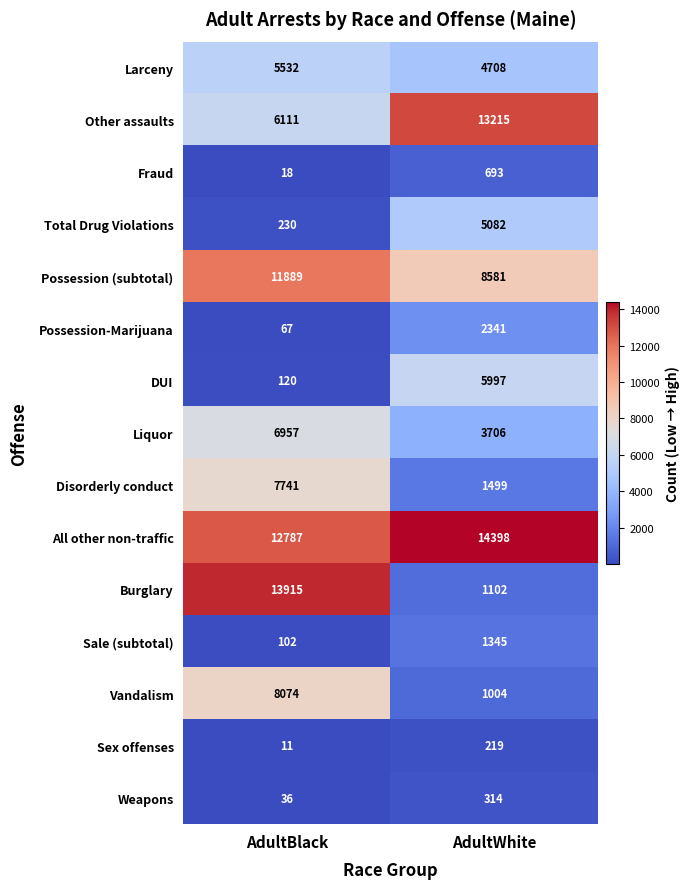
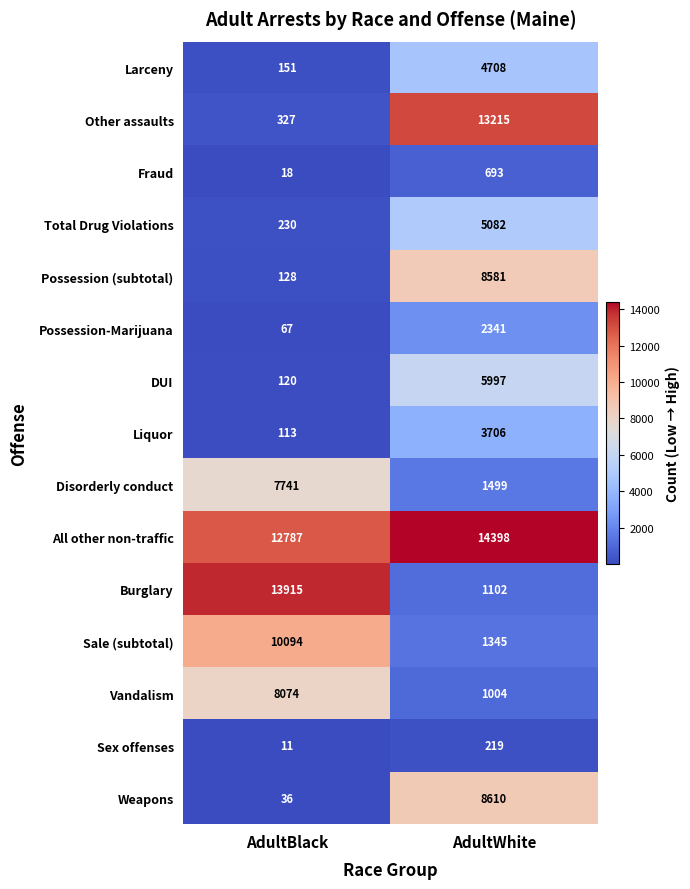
Larceny, AdultBlack: 5532 -> 151
Other assaults, AdultBlack: 6111 -> 327
Possession (subtotal), AdultBlack: 11889 -> 128
Liquor, AdultBlack: 6957 -> 113
Sale (subtotal), AdultBlack: 102 -> 10094
Weapons, AdultWhite: 314 -> 8610
